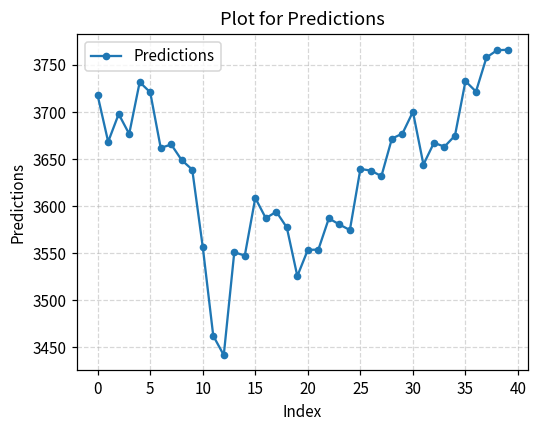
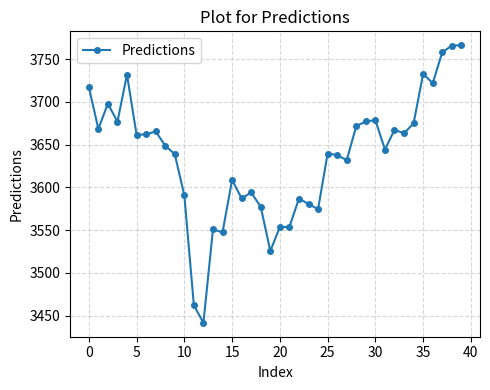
5: 3720 -> 3660
10: 3560 -> 3590
30: 3700 -> 3680
